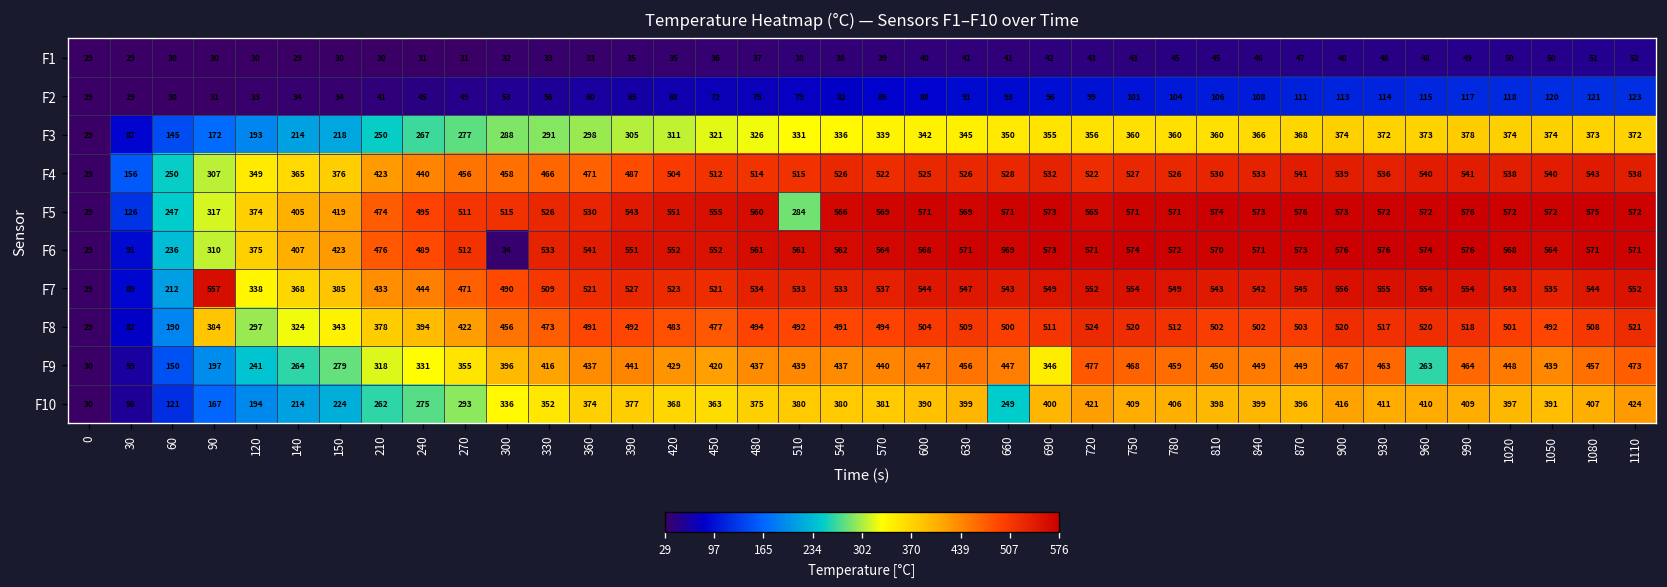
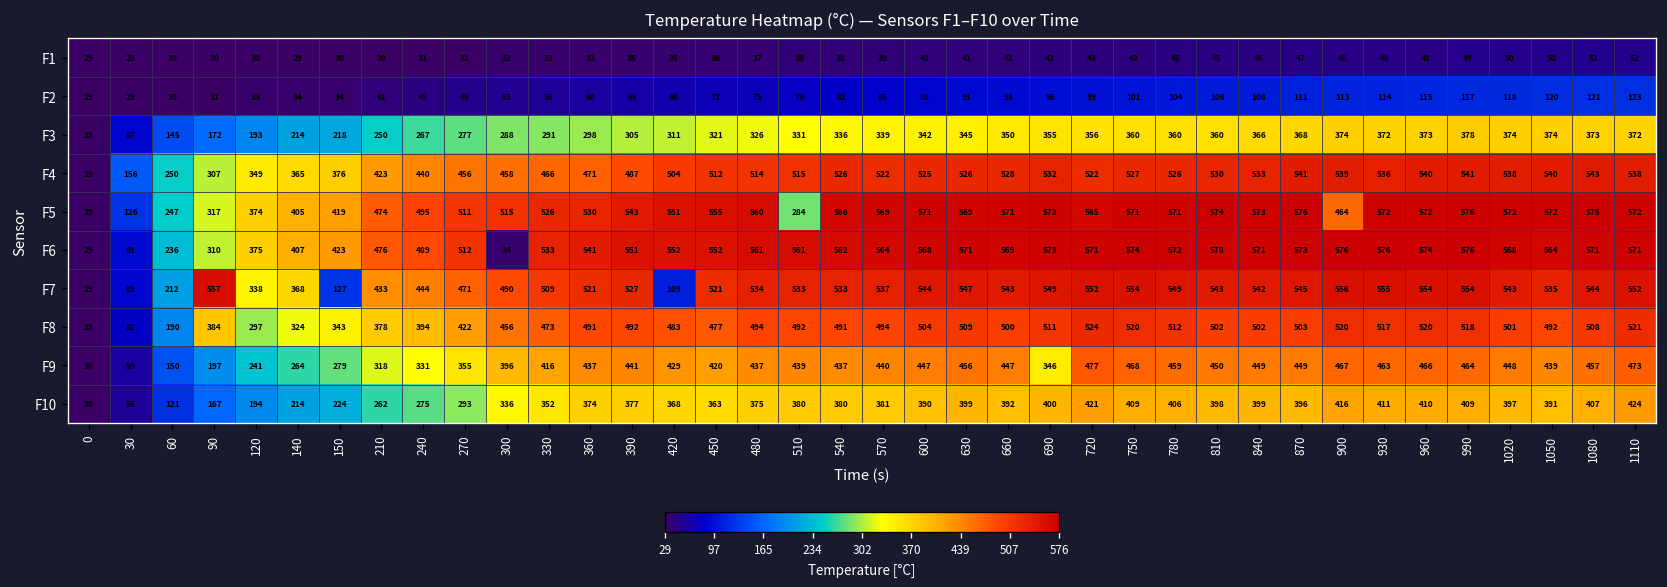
F5, 900: 573 -> 464
F7, 150: 385 -> 127
F7, 420: 523 -> 109
F9, 960: 263 -> 466
F10, 660: 249 -> 392
